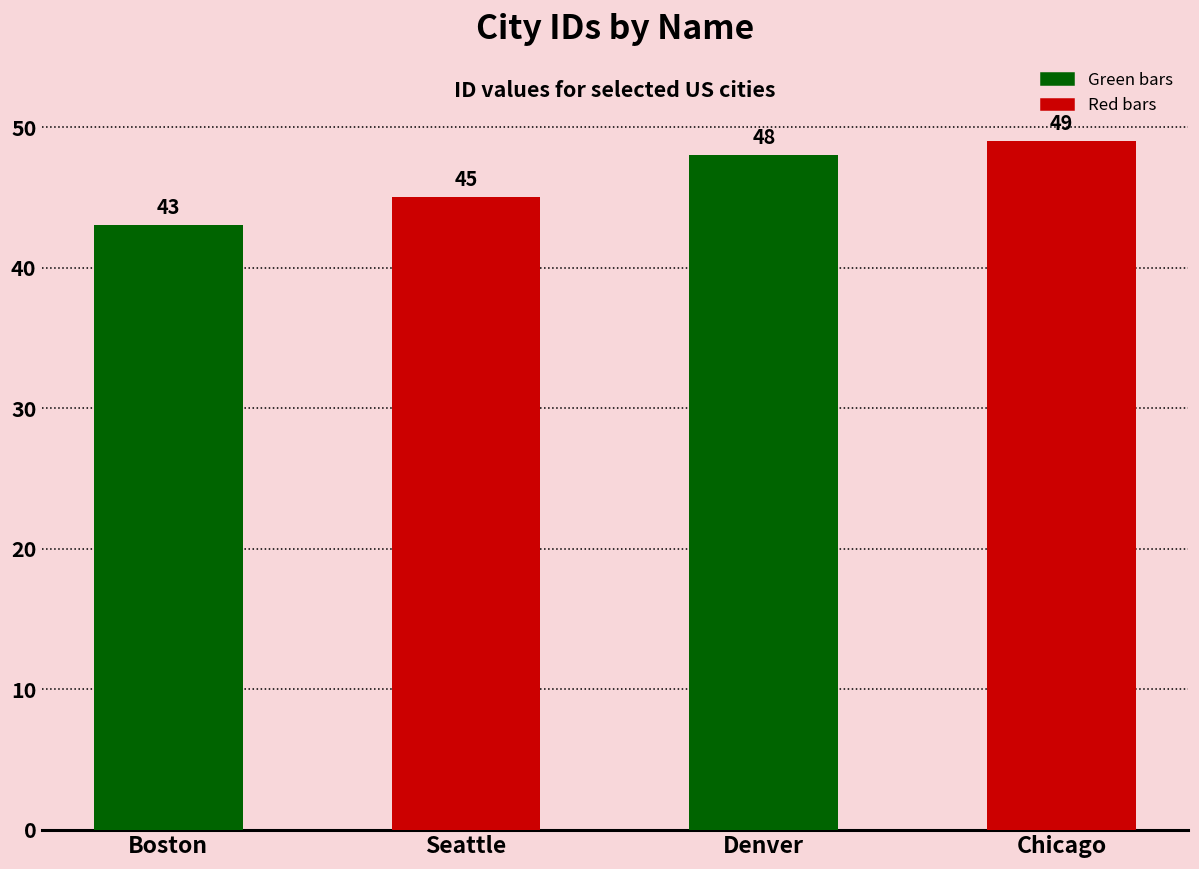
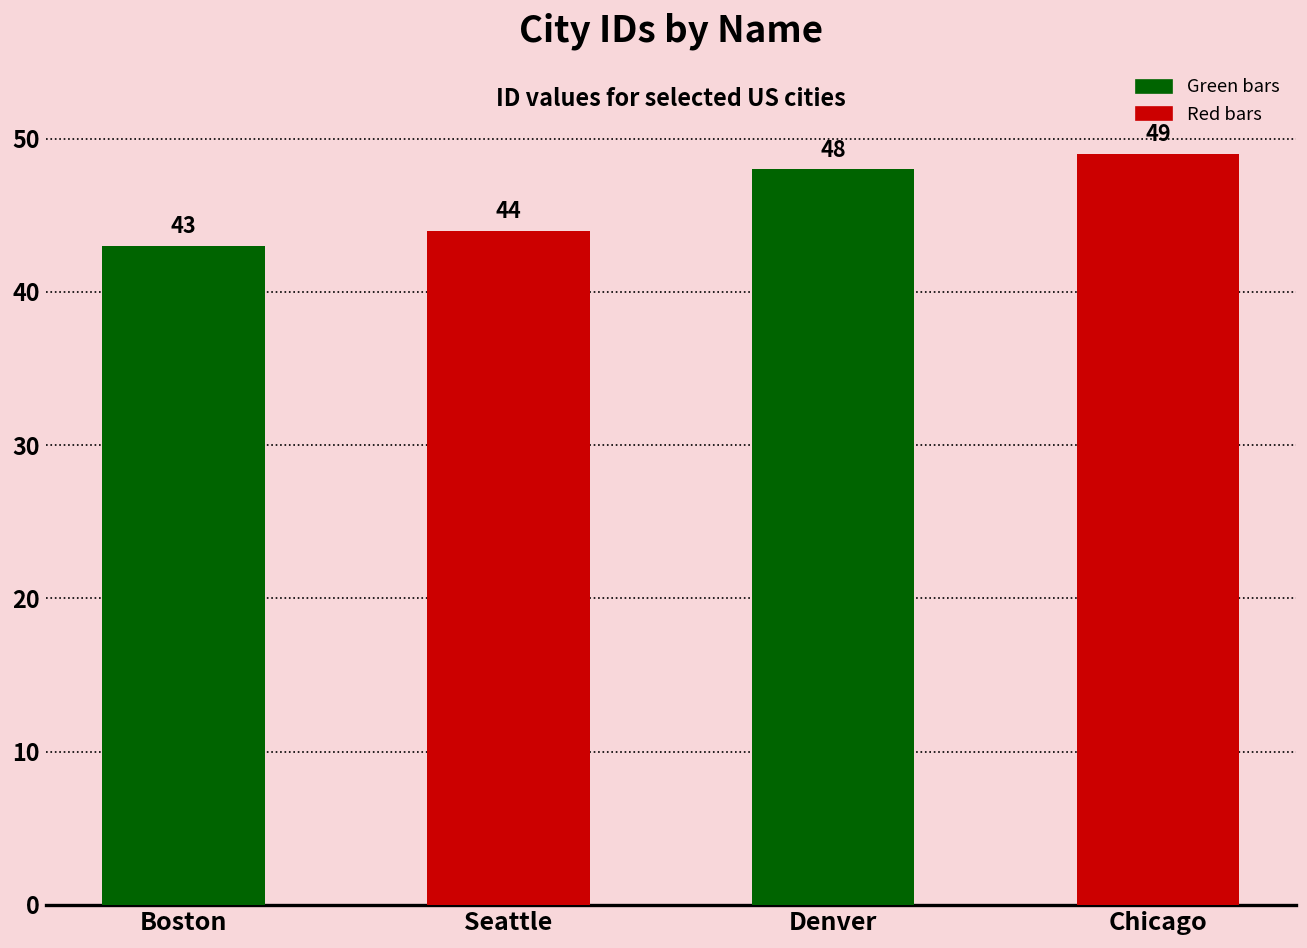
Seattle: 45 -> 44
